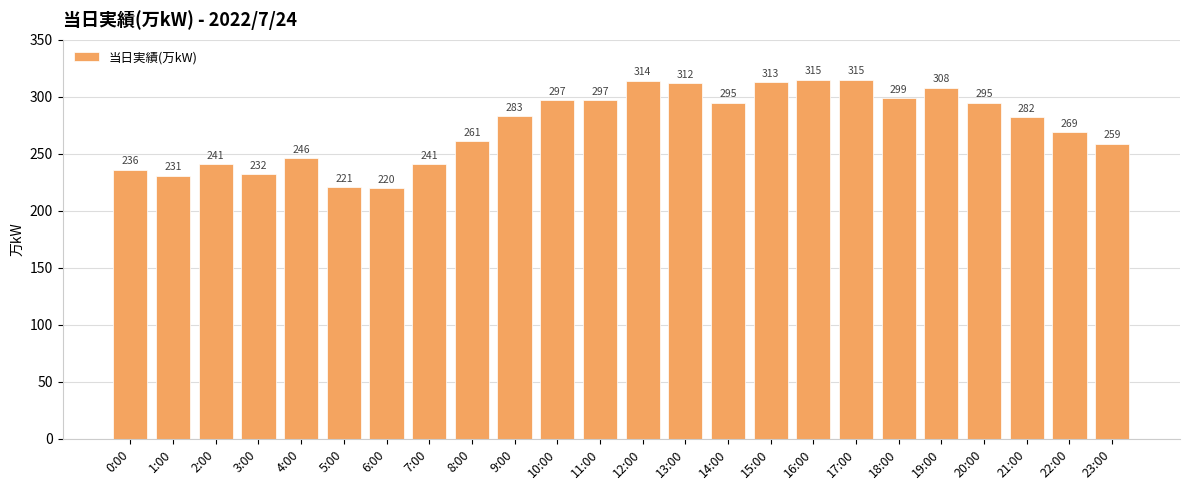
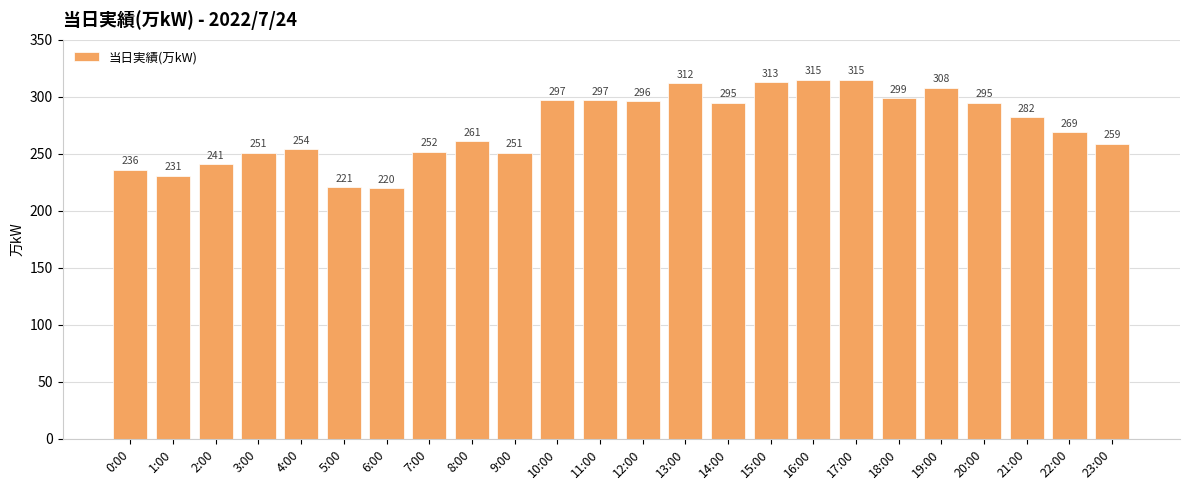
3:00: 232 -> 251
4:00: 246 -> 254
7:00: 241 -> 252
9:00: 283 -> 251
12:00: 314 -> 296
